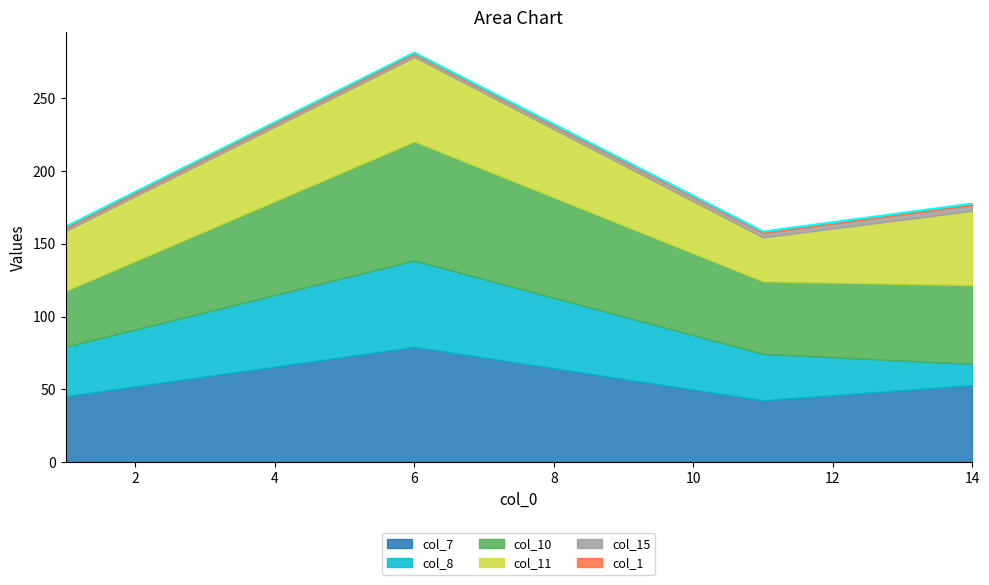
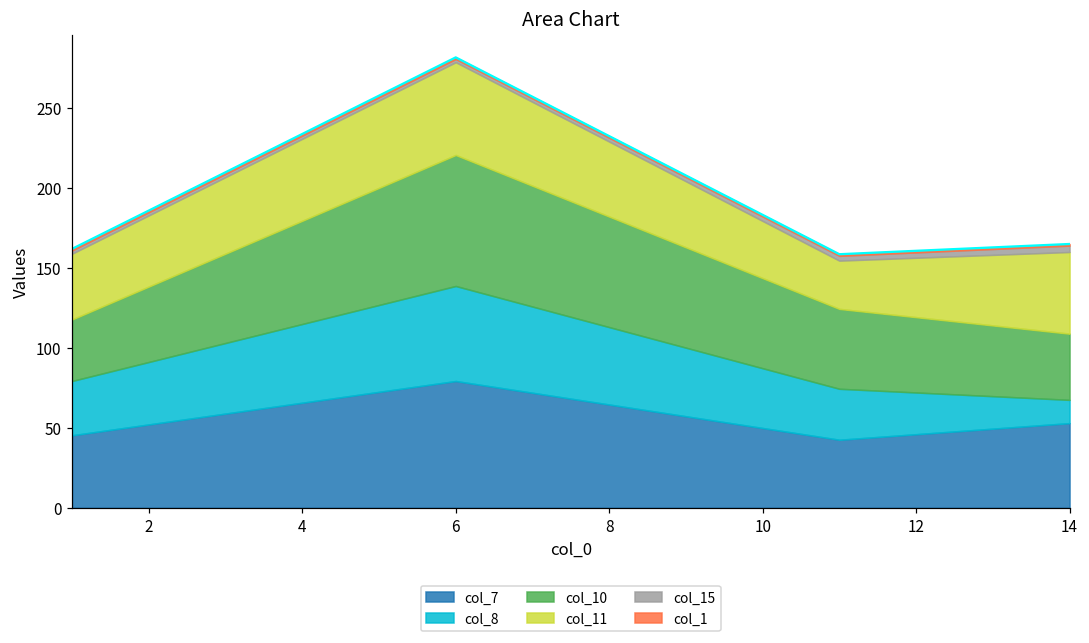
col_10, 14: 54 -> 41
